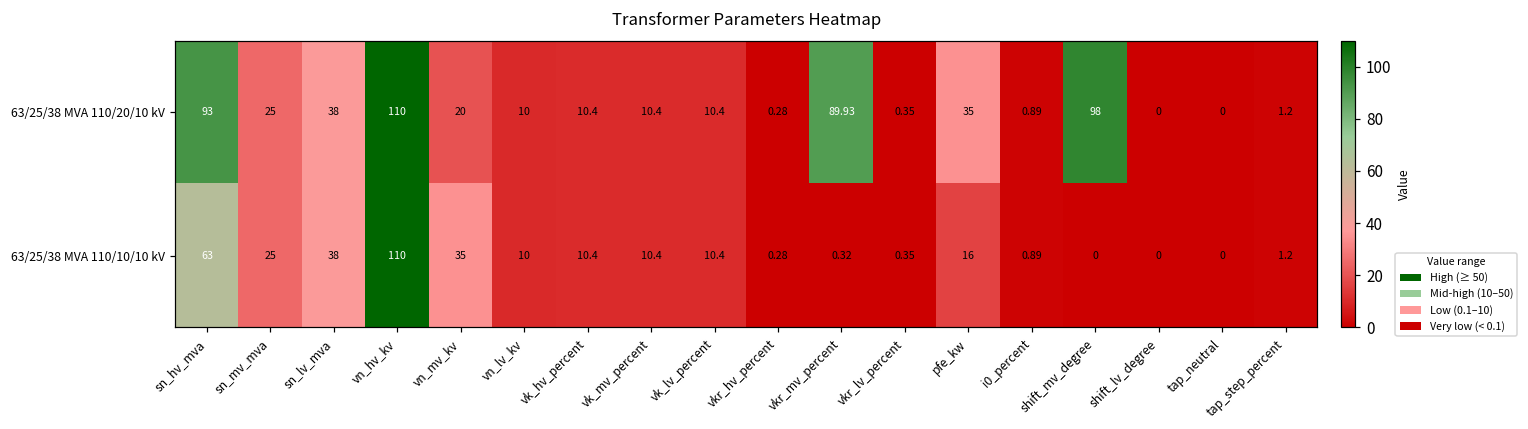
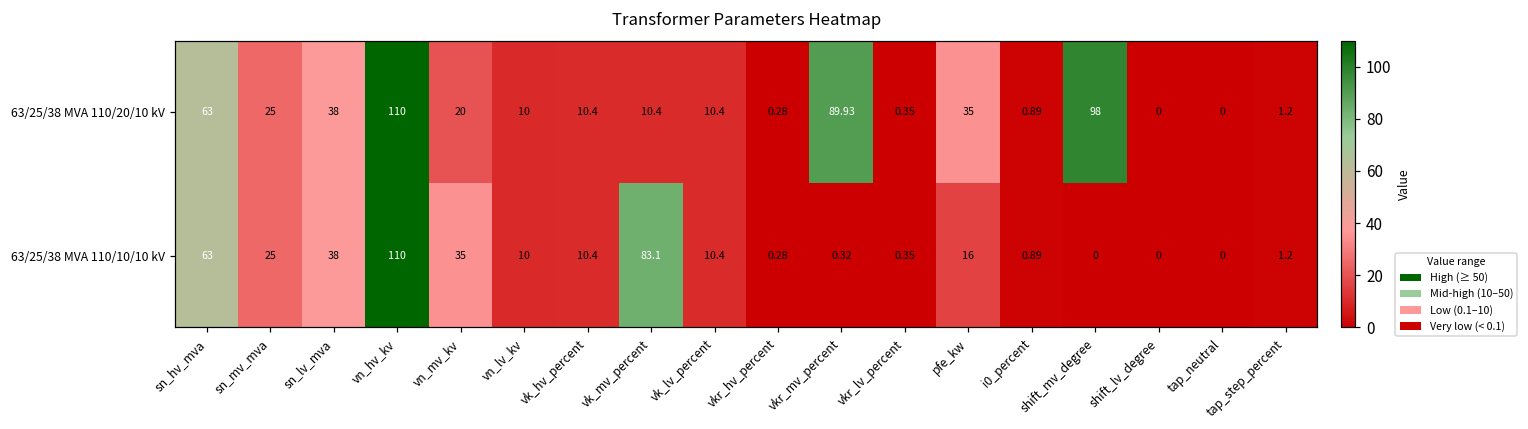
63/25/38 MVA 110/20/10 kV, sn_hv_mva: 93 -> 63
63/25/38 MVA 110/10/10 kV, vk_mv_percent: 10.4 -> 83.1
